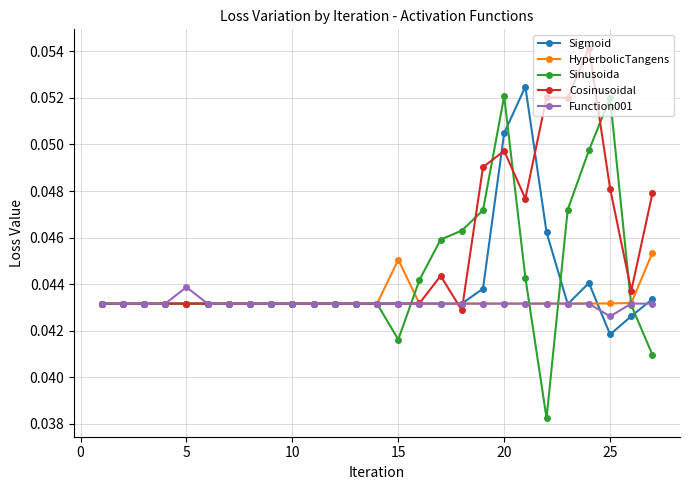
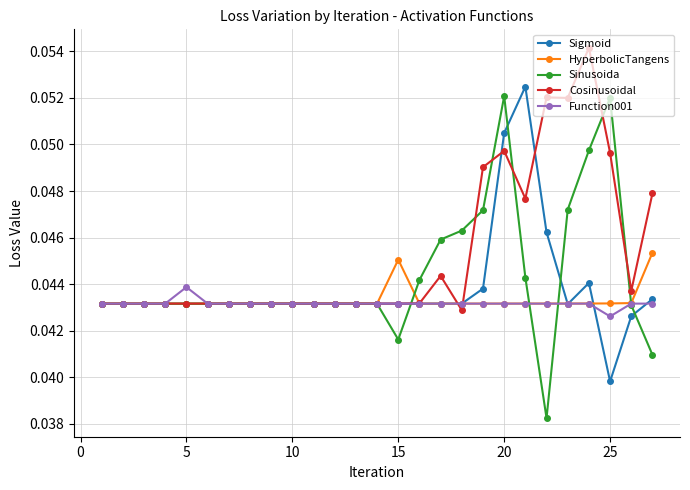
Sigmoid, 25: 0.0418 -> 0.0398
Cosinusoidal, 25: 0.0481 -> 0.0496
